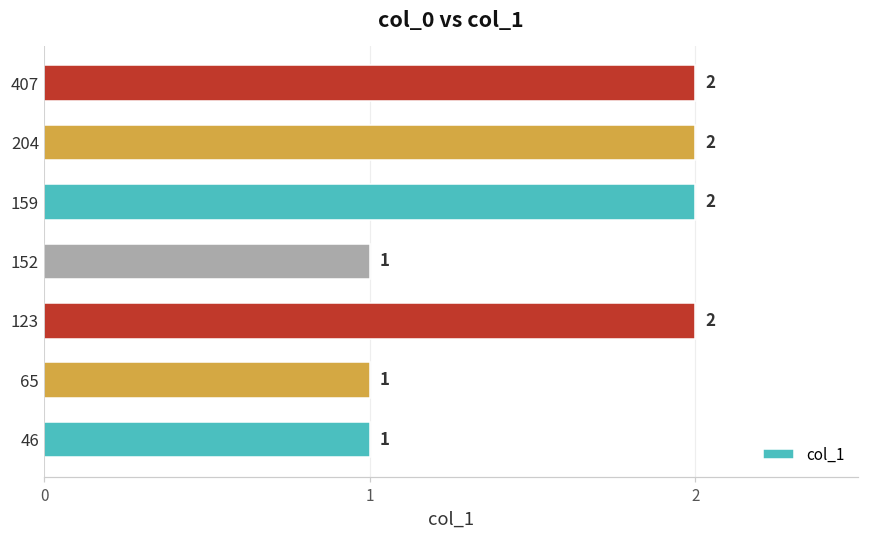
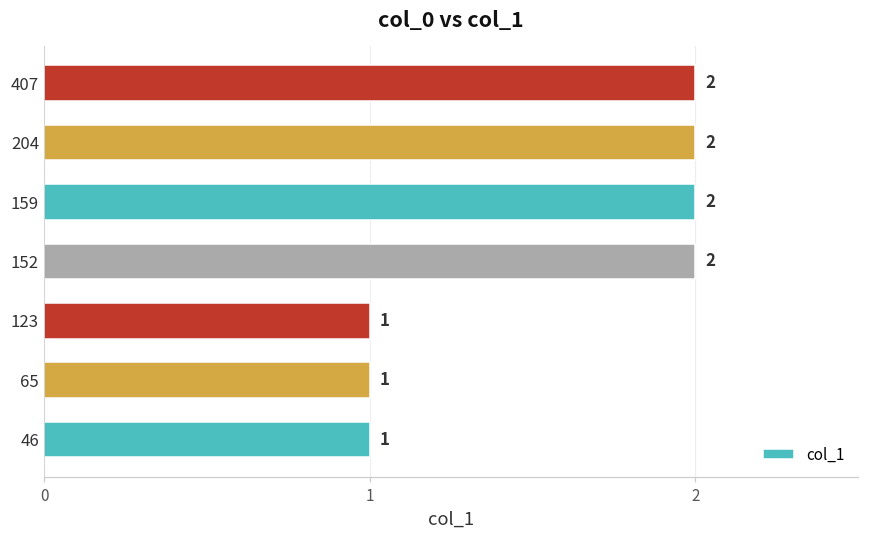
152: 1 -> 2
123: 2 -> 1
